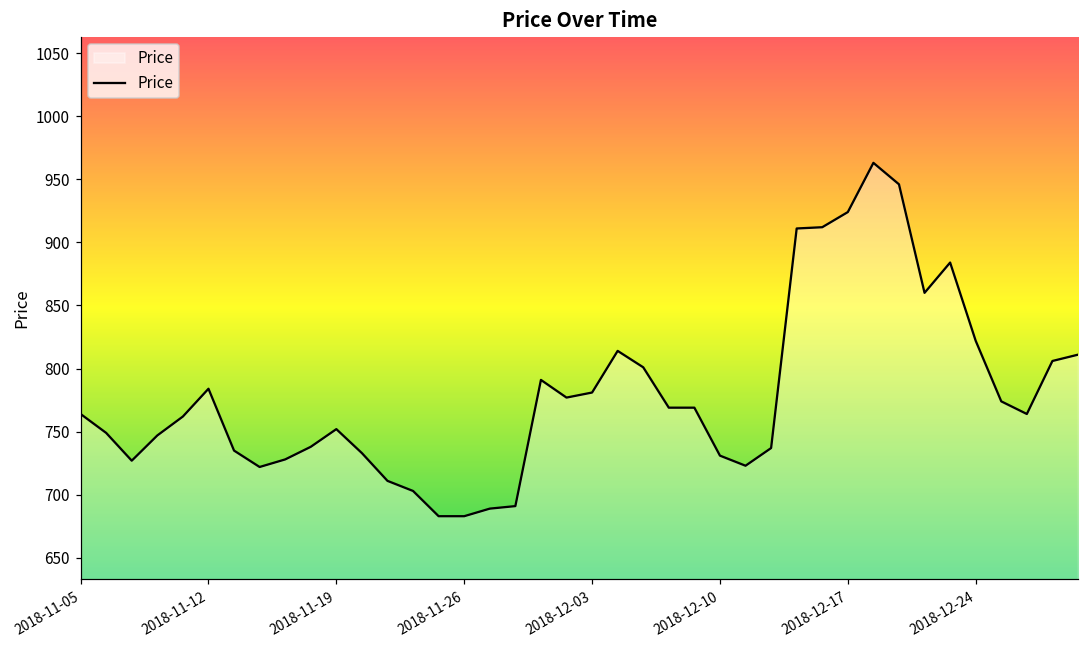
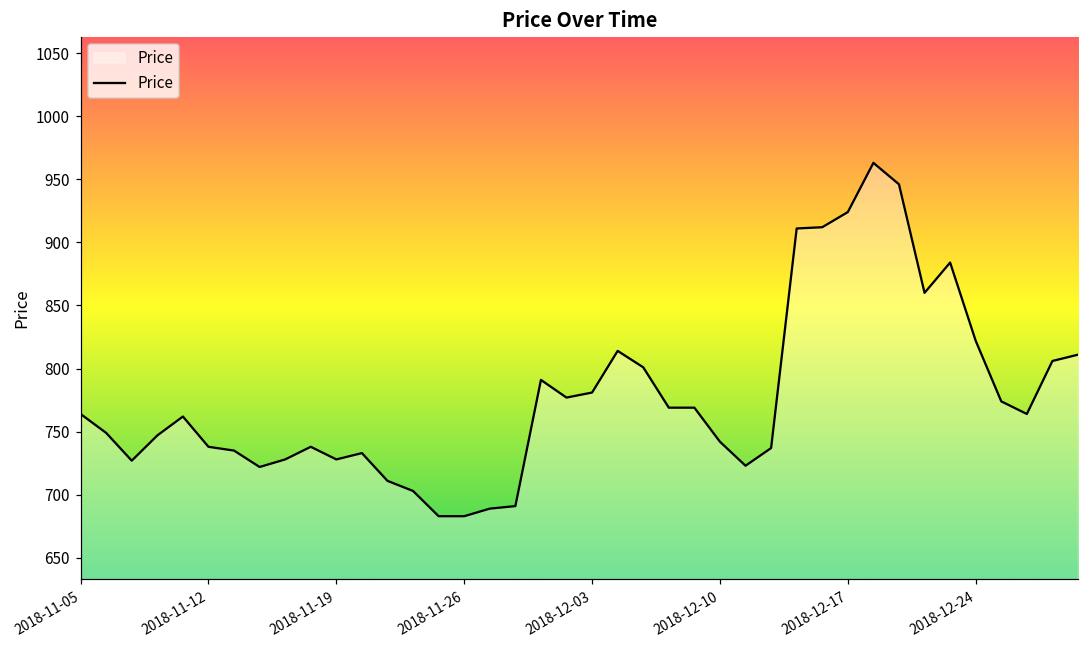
2018-11-12: 784 -> 738
2018-11-19: 752 -> 728
2018-12-10: 731 -> 742
